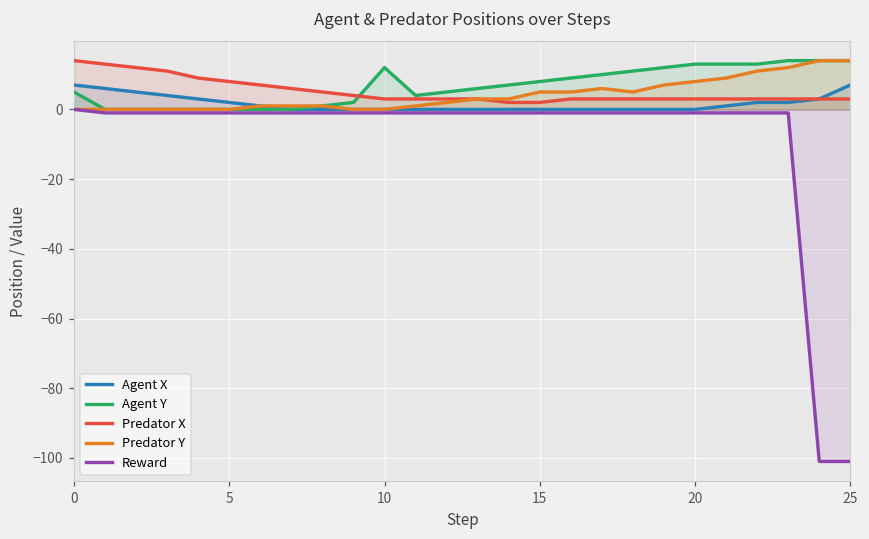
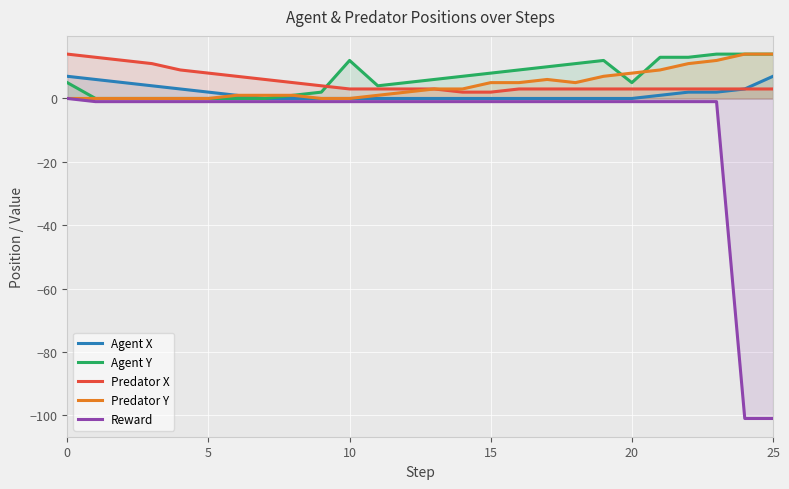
Agent Y, 20: 13 -> 5
